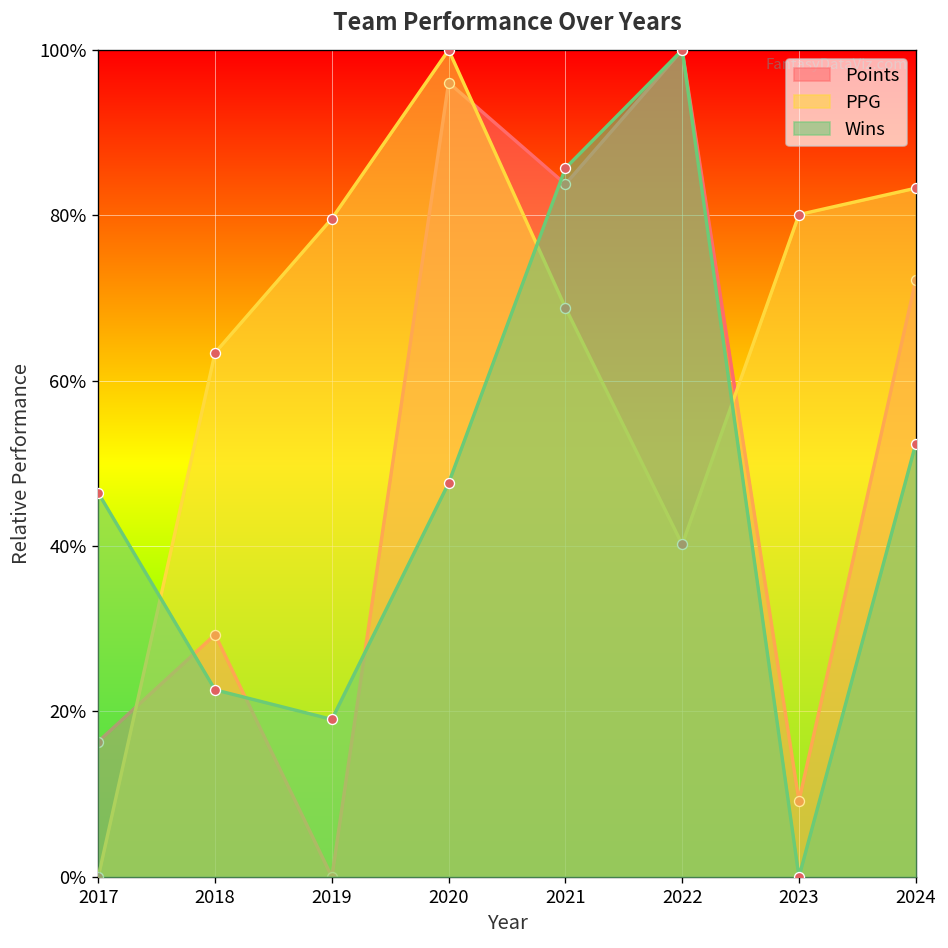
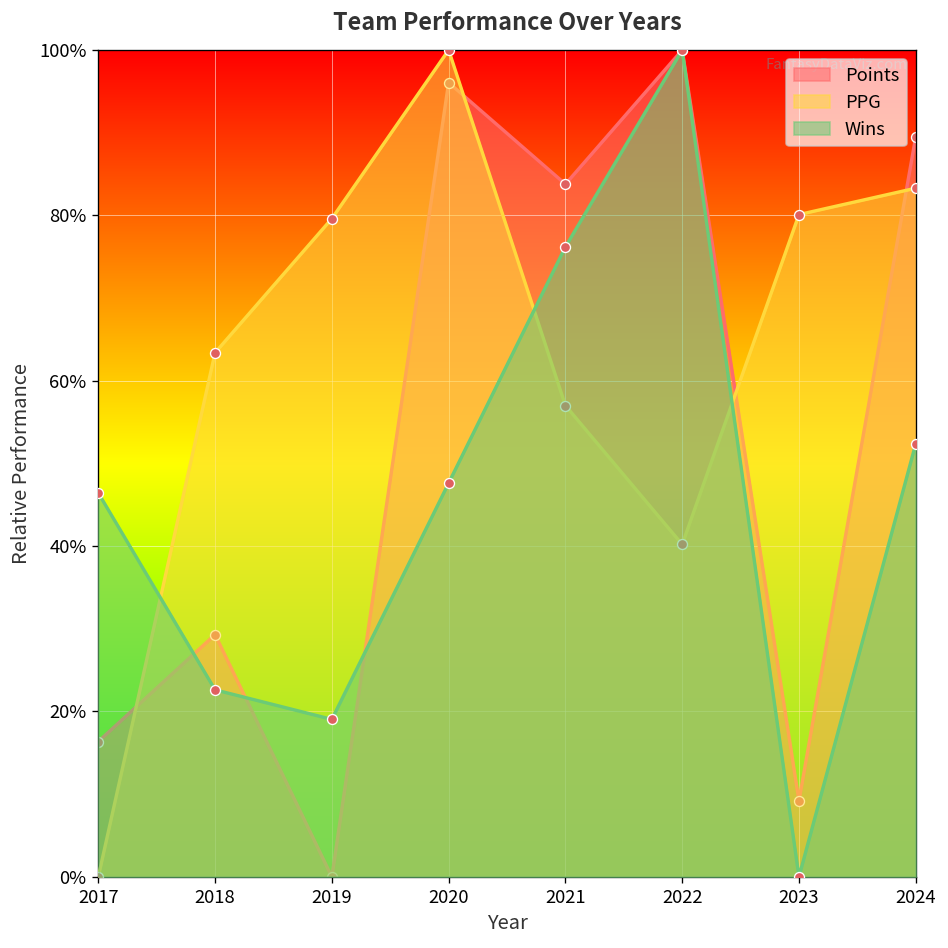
PPG, 2021: 69% -> 57%
Wins, 2021: 86% -> 76%
Points, 2024: 72% -> 90%
